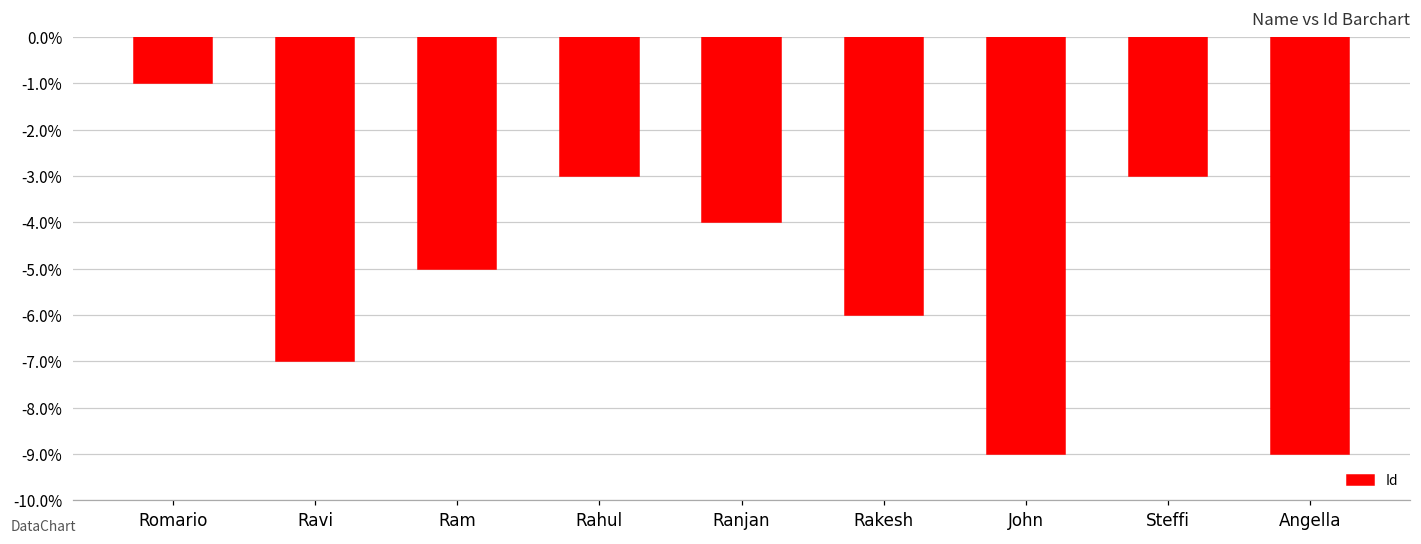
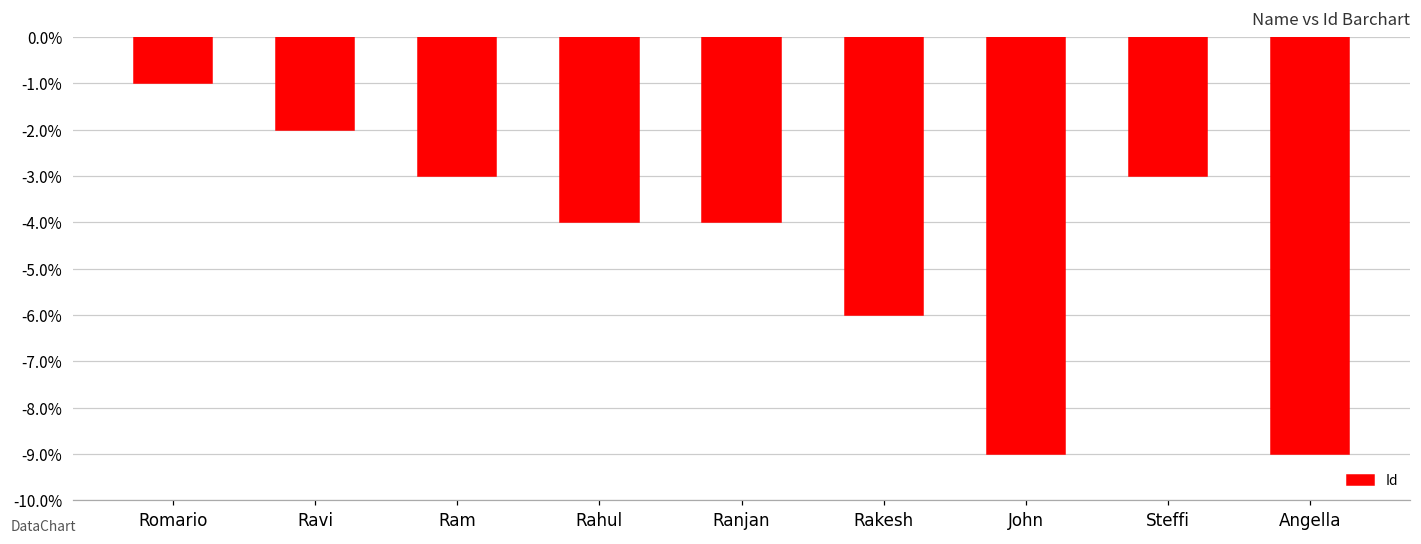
Ravi: -7.0% -> -2.0%
Ram: -5.0% -> -3.0%
Rahul: -3.0% -> -4.0%
